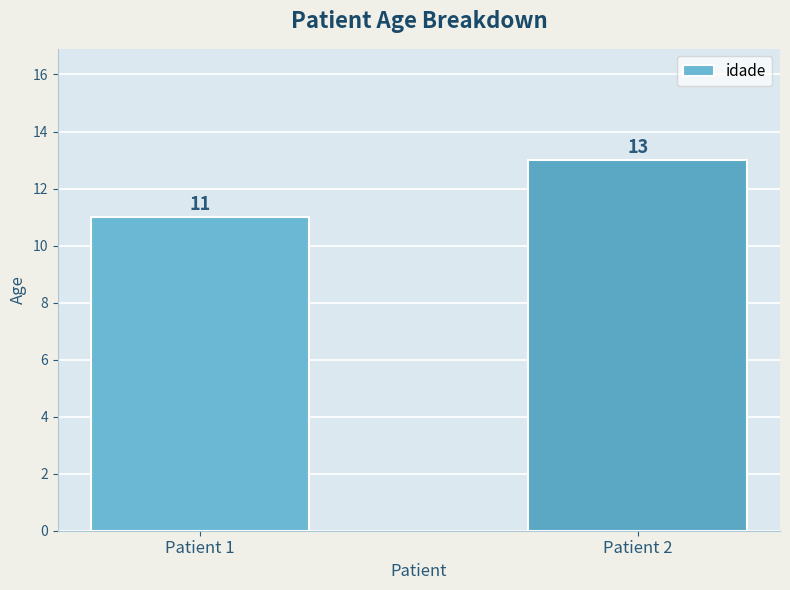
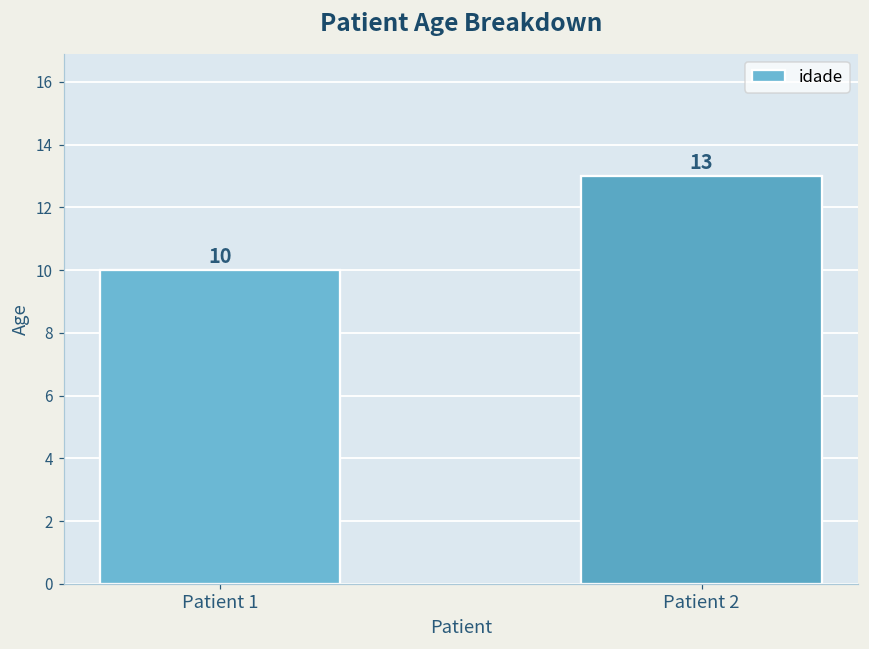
Patient 1: 11 -> 10
